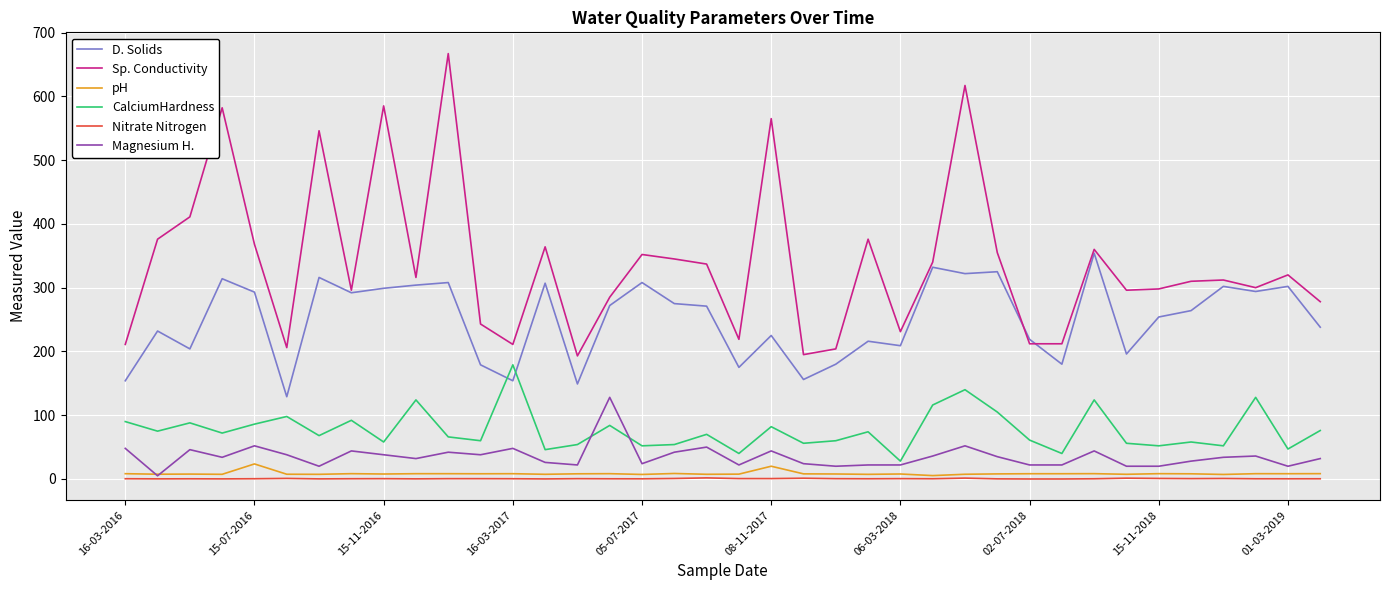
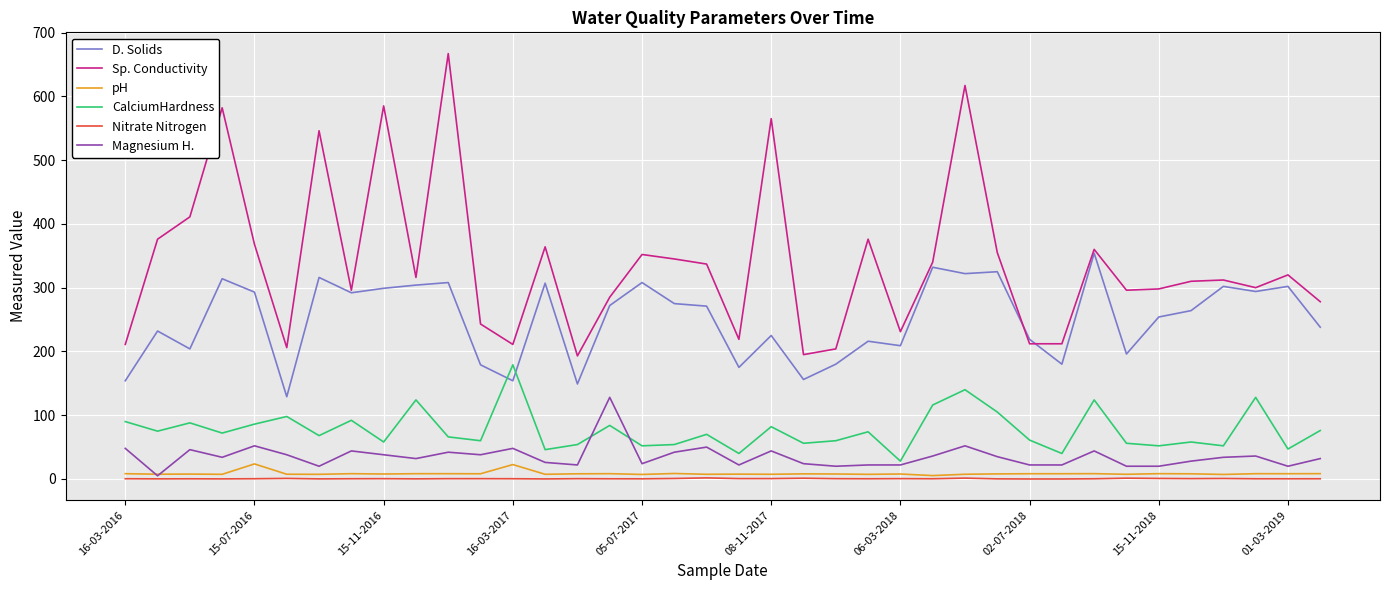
pH, 16-03-2017: 10 -> 20
pH, 08-11-2017: 20 -> 10
